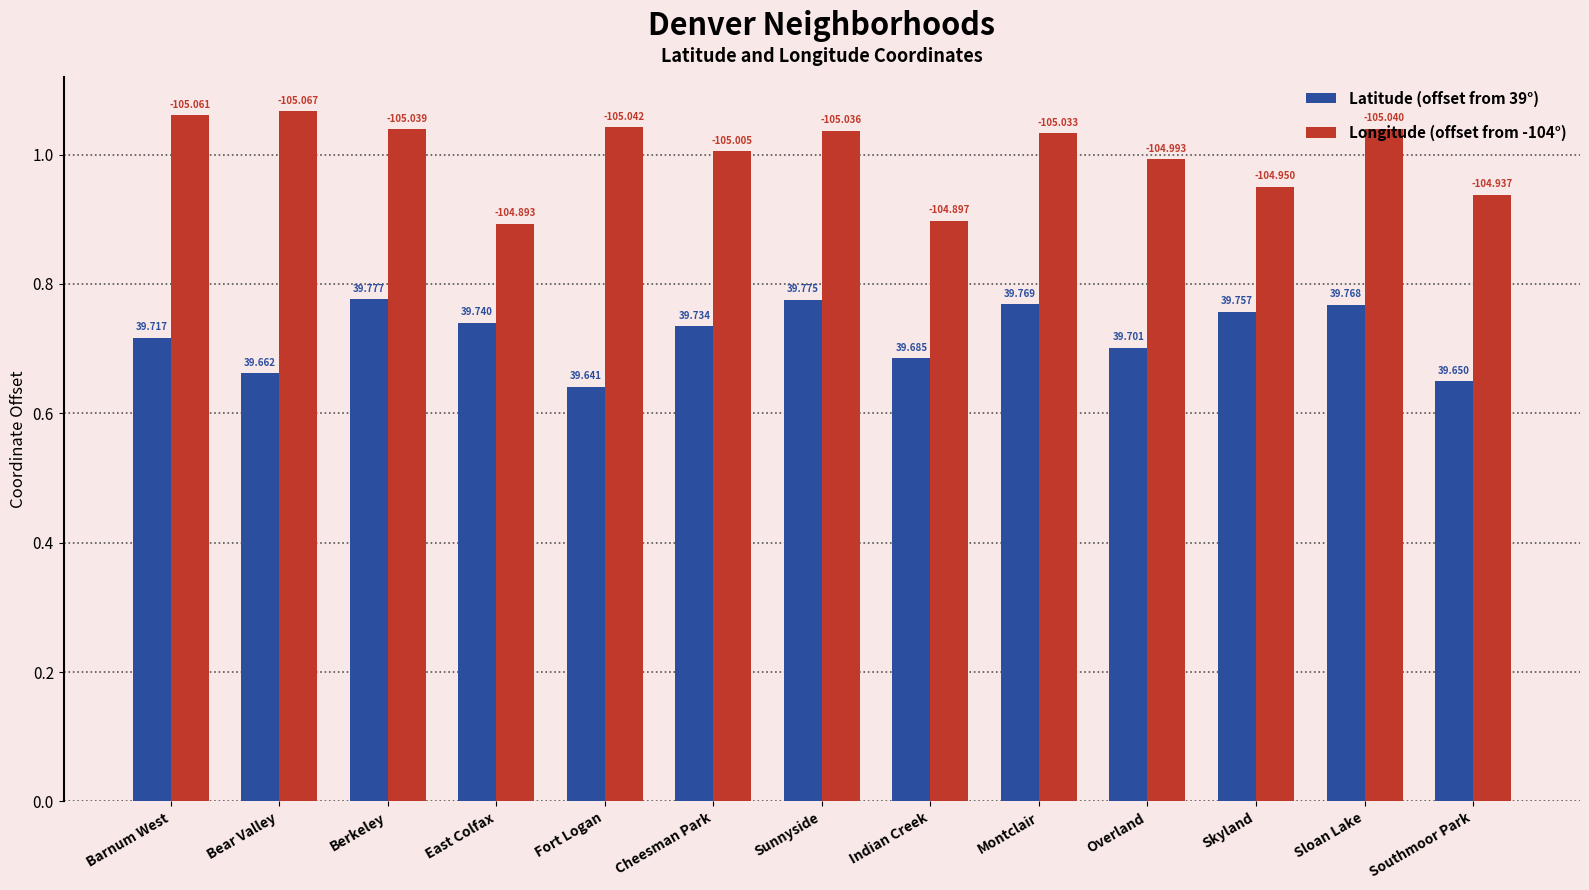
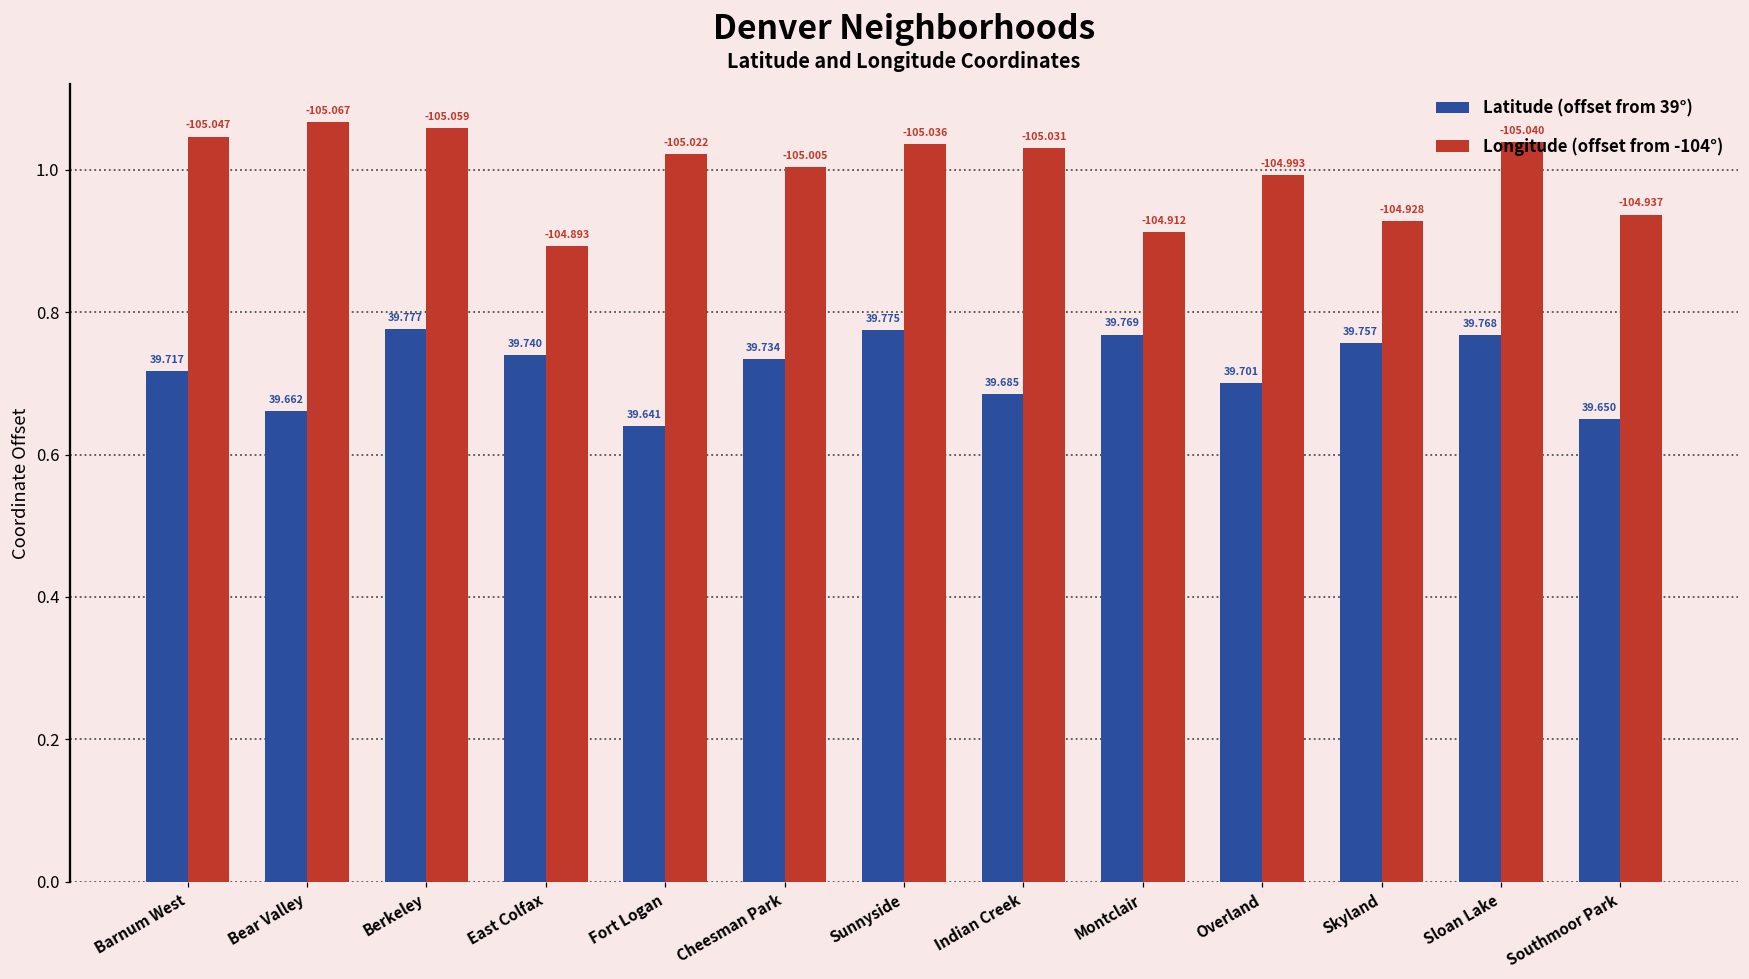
Longitude (offset from -104°), Barnum West: -105.061 -> -105.047
Longitude (offset from -104°), Berkeley: -105.039 -> -105.059
Longitude (offset from -104°), Fort Logan: -105.042 -> -105.022
Longitude (offset from -104°), Indian Creek: -104.897 -> -105.031
Longitude (offset from -104°), Montclair: -105.033 -> -104.912
Longitude (offset from -104°), Skyland: -104.950 -> -104.928
